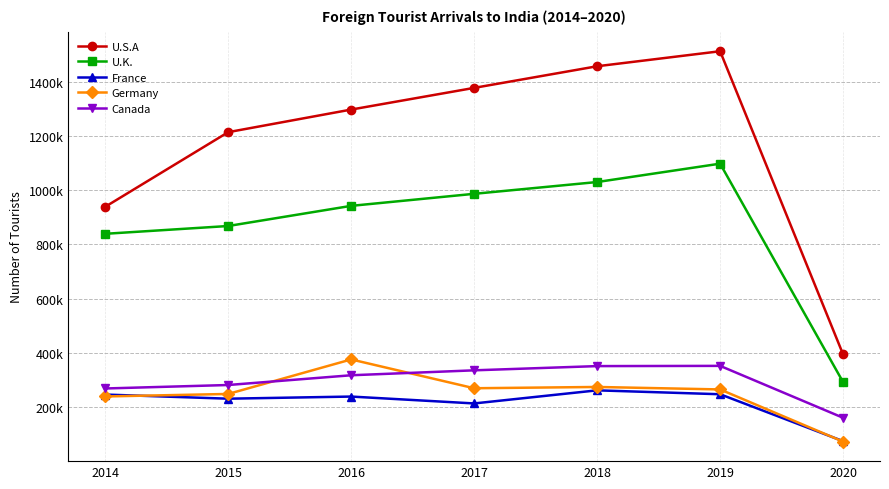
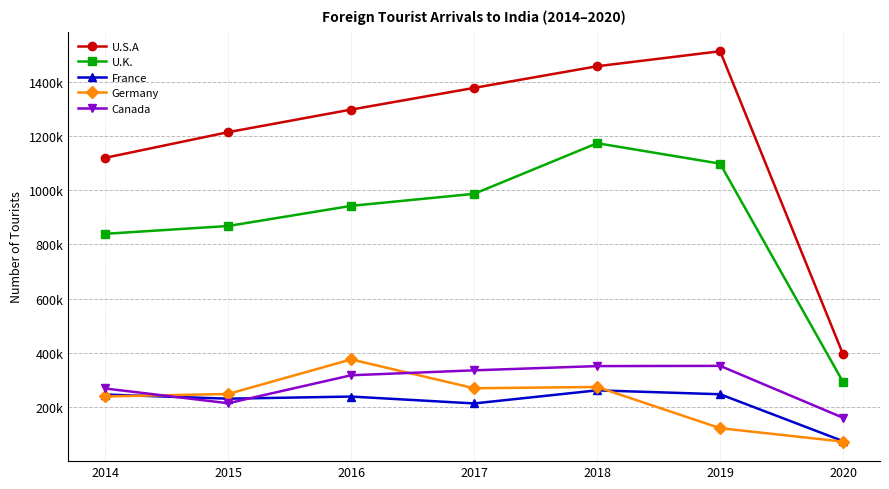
U.S.A, 2014: 940000 -> 1120000
Canada, 2015: 280000 -> 210000
U.K., 2018: 1030000 -> 1170000
Germany, 2019: 260000 -> 120000
